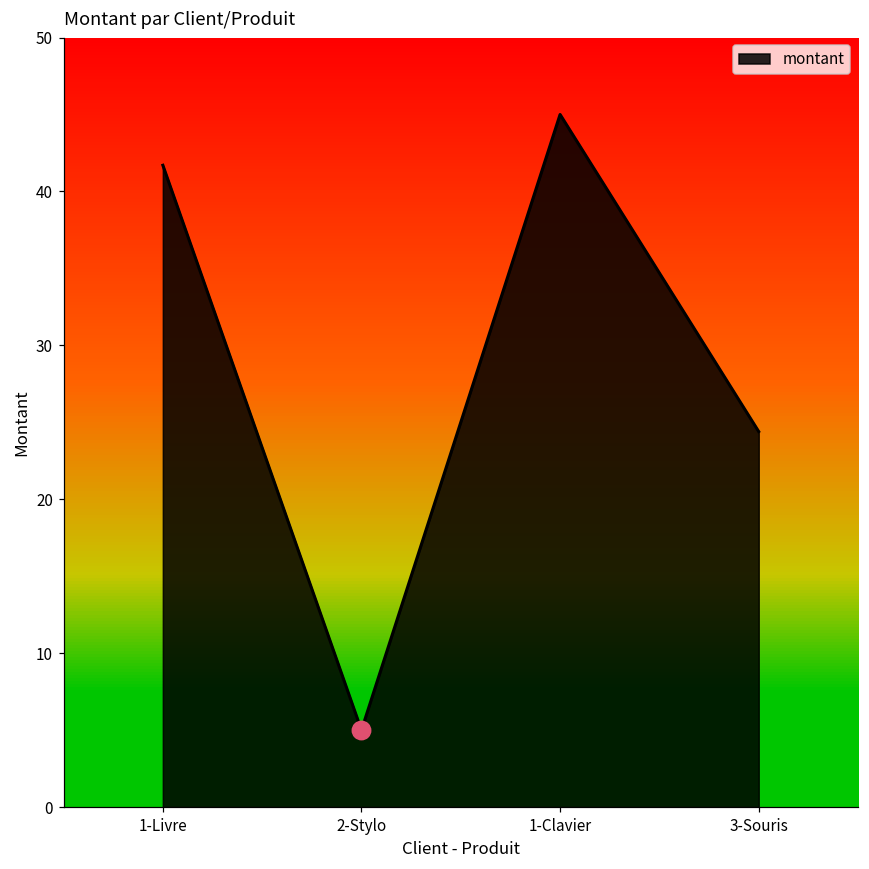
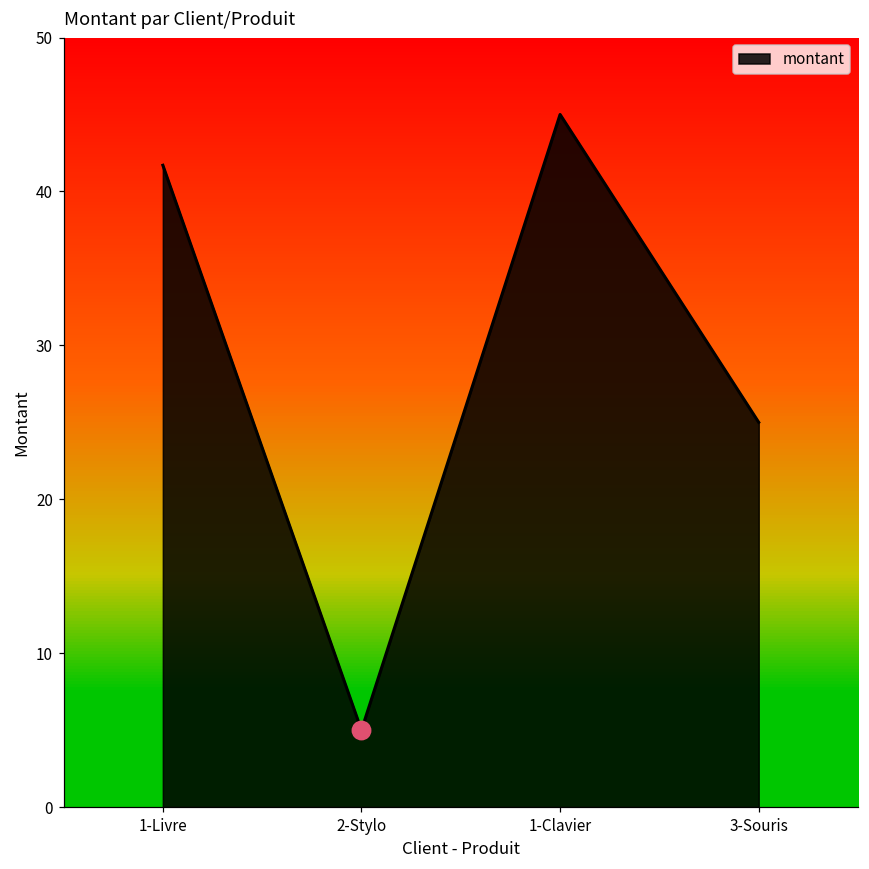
montant, 3-Souris: 24.4 -> 25.0
